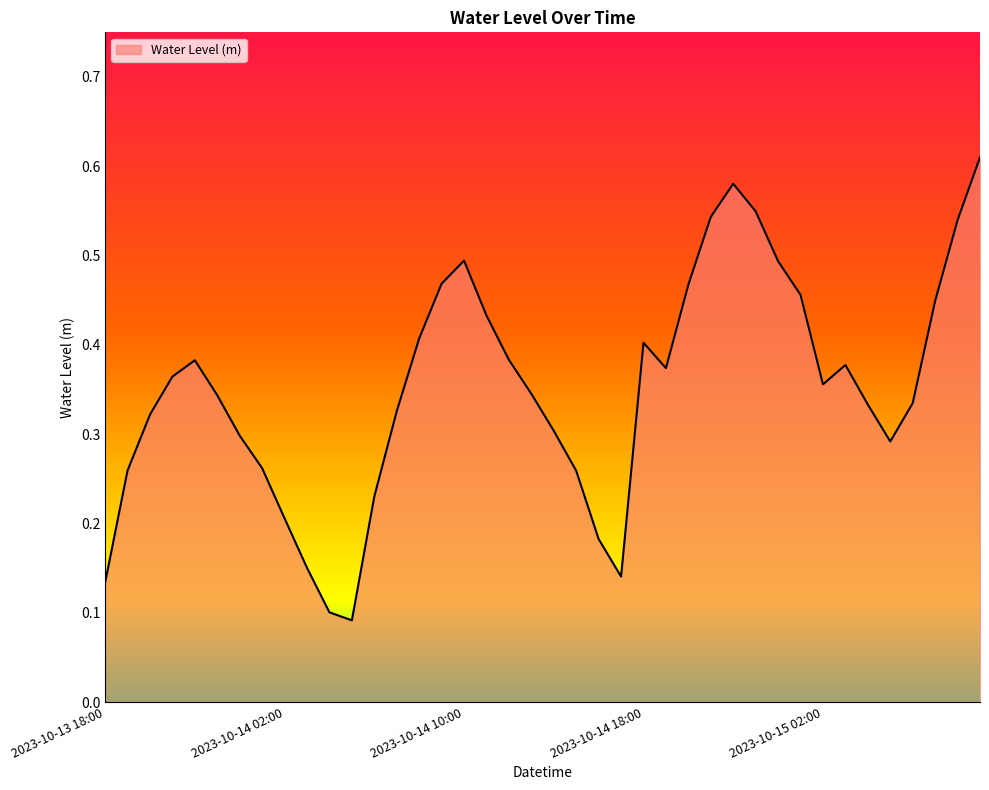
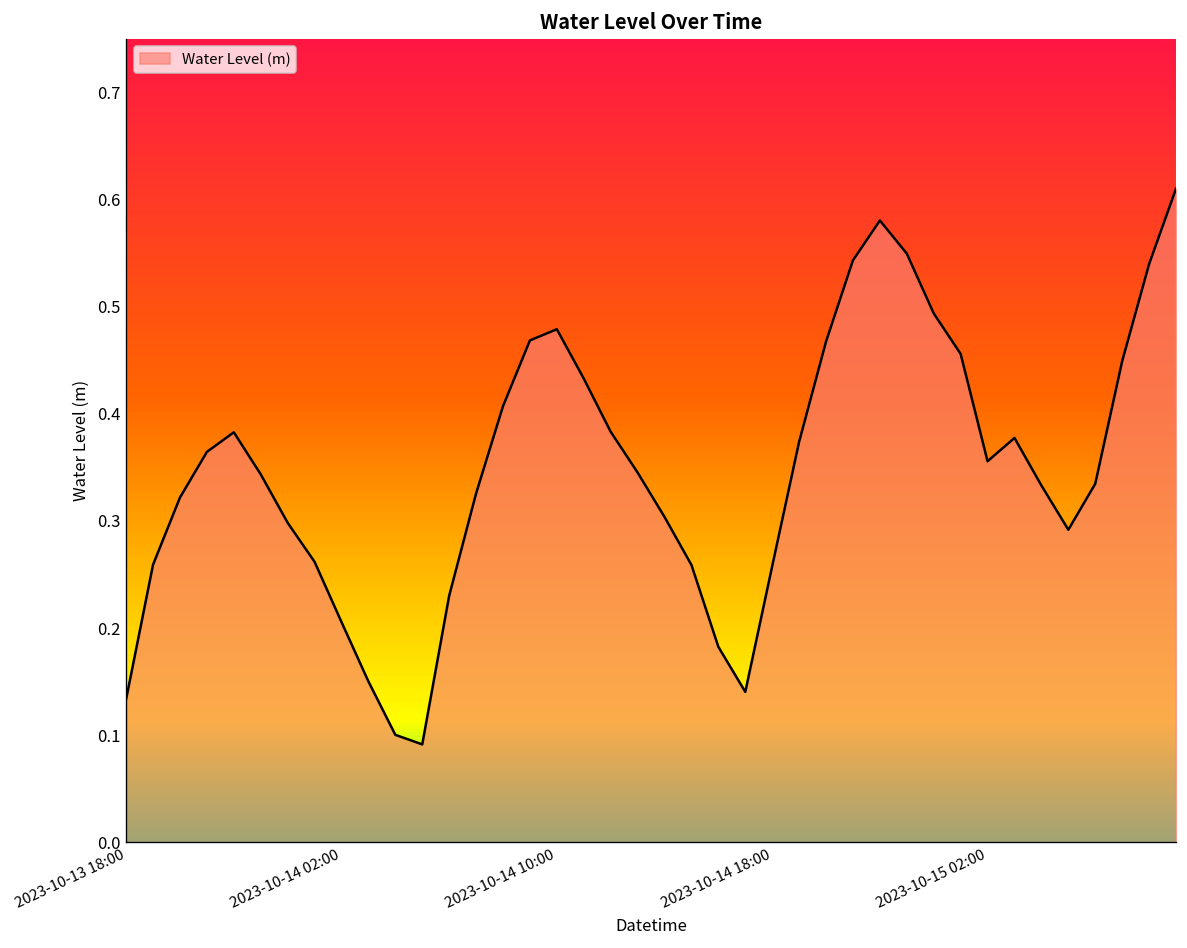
2023-10-14 10:00: 0.49 -> 0.48
2023-10-14 18:00: 0.40 -> 0.26
